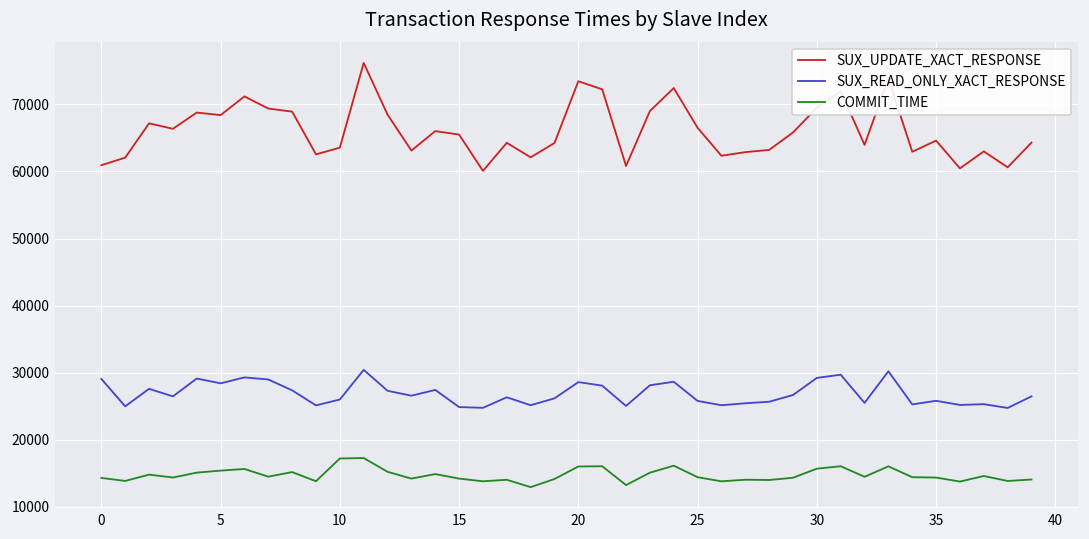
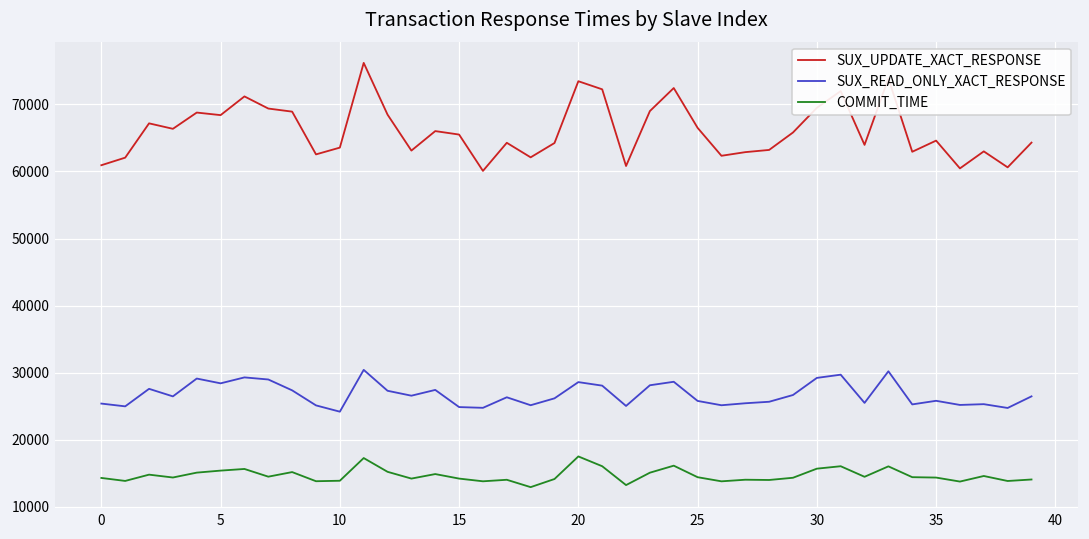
SUX_READ_ONLY_XACT_RESPONSE, 0: 29000 -> 25000
SUX_READ_ONLY_XACT_RESPONSE, 10: 26000 -> 24000
COMMIT_TIME, 10: 17000 -> 14000
COMMIT_TIME, 20: 16000 -> 18000
